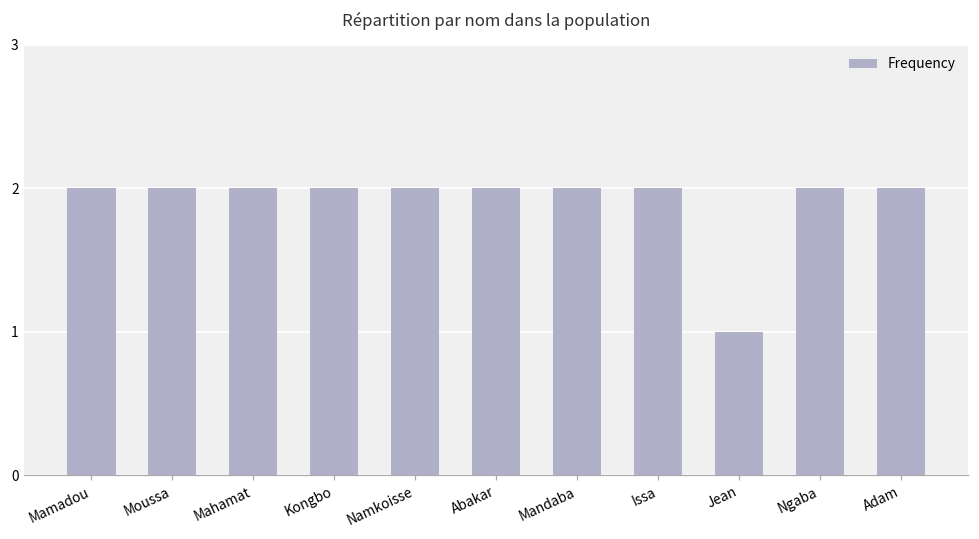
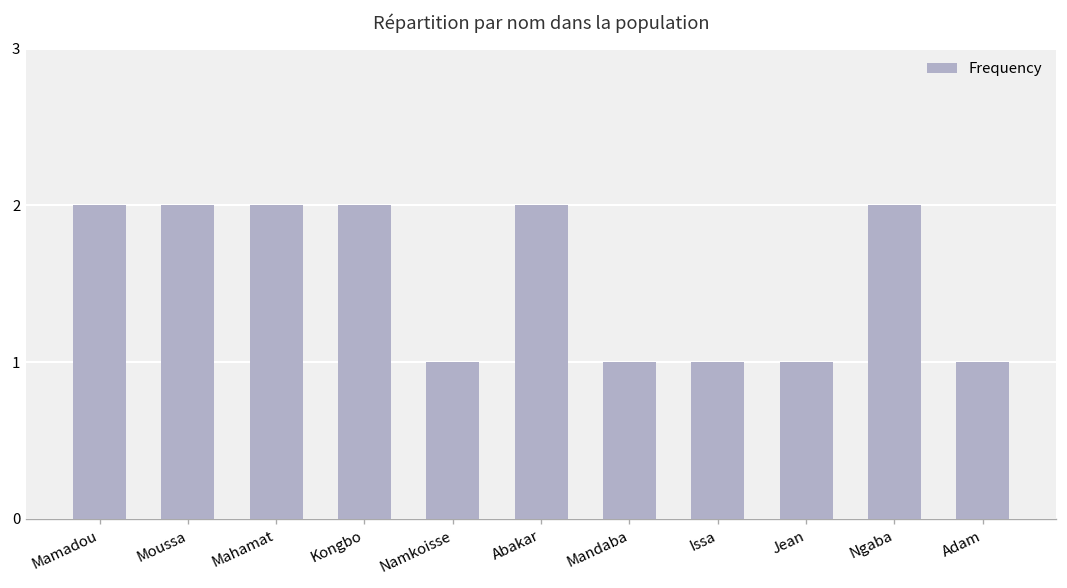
Namkoisse: 2 -> 1
Mandaba: 2 -> 1
Issa: 2 -> 1
Adam: 2 -> 1
